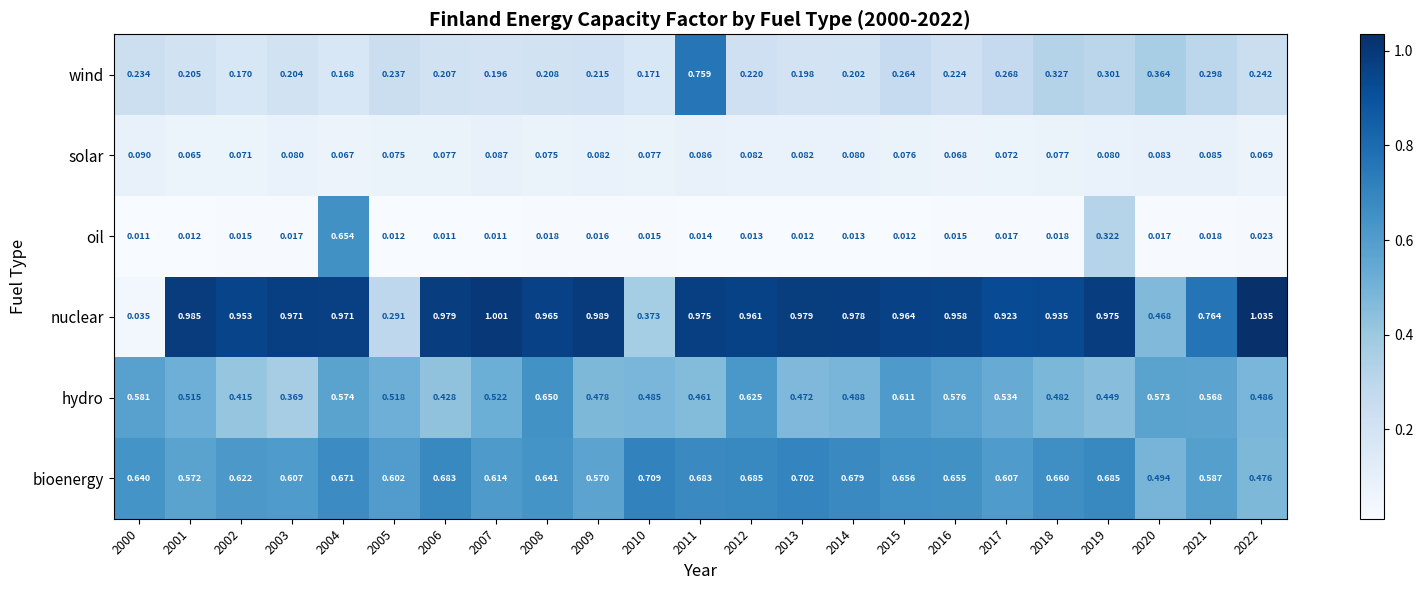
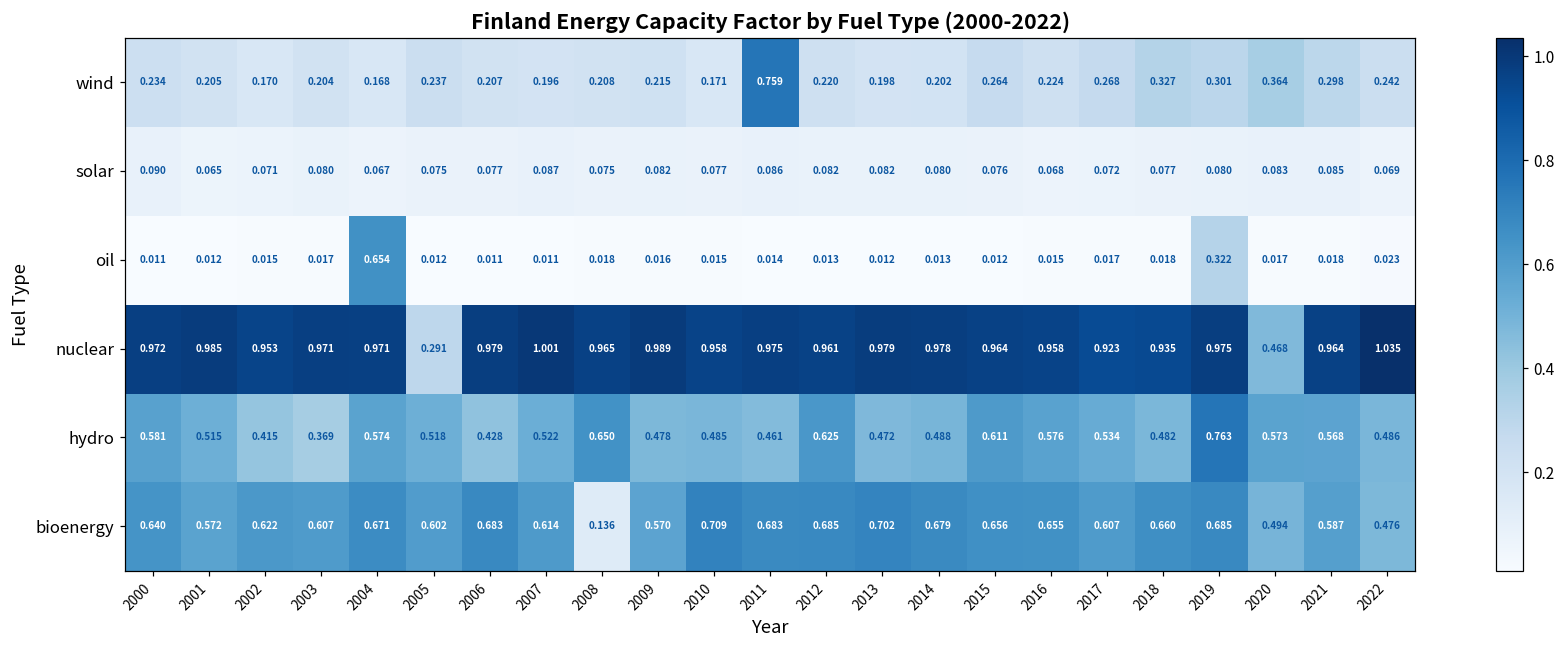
nuclear, 2000: 0.035 -> 0.972
nuclear, 2010: 0.373 -> 0.958
nuclear, 2021: 0.764 -> 0.964
hydro, 2019: 0.449 -> 0.763
bioenergy, 2008: 0.641 -> 0.136
